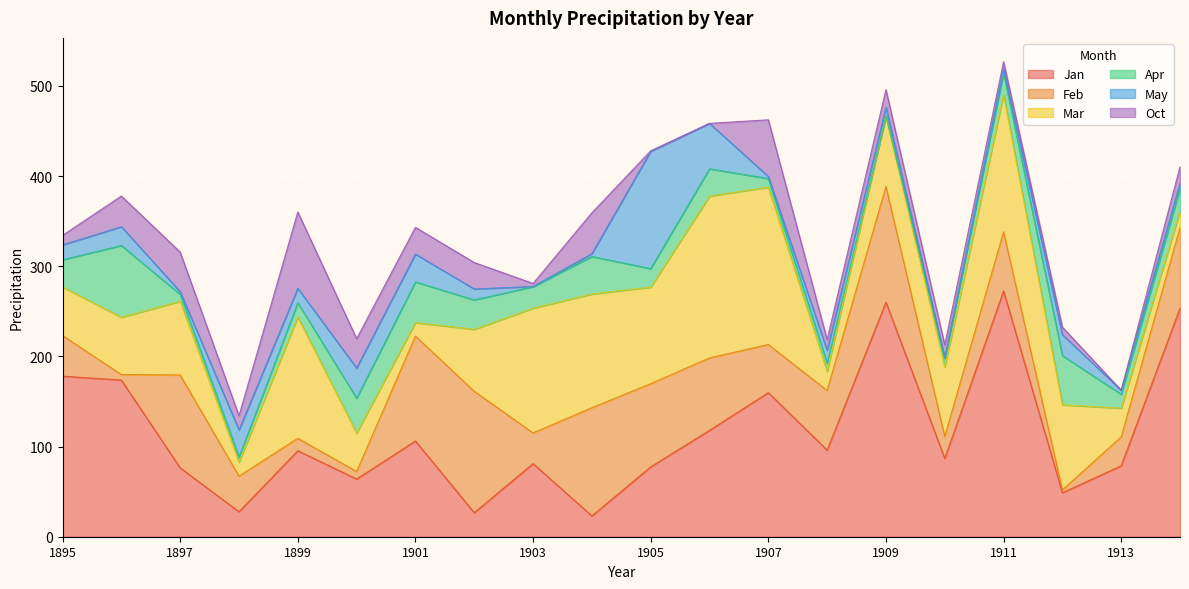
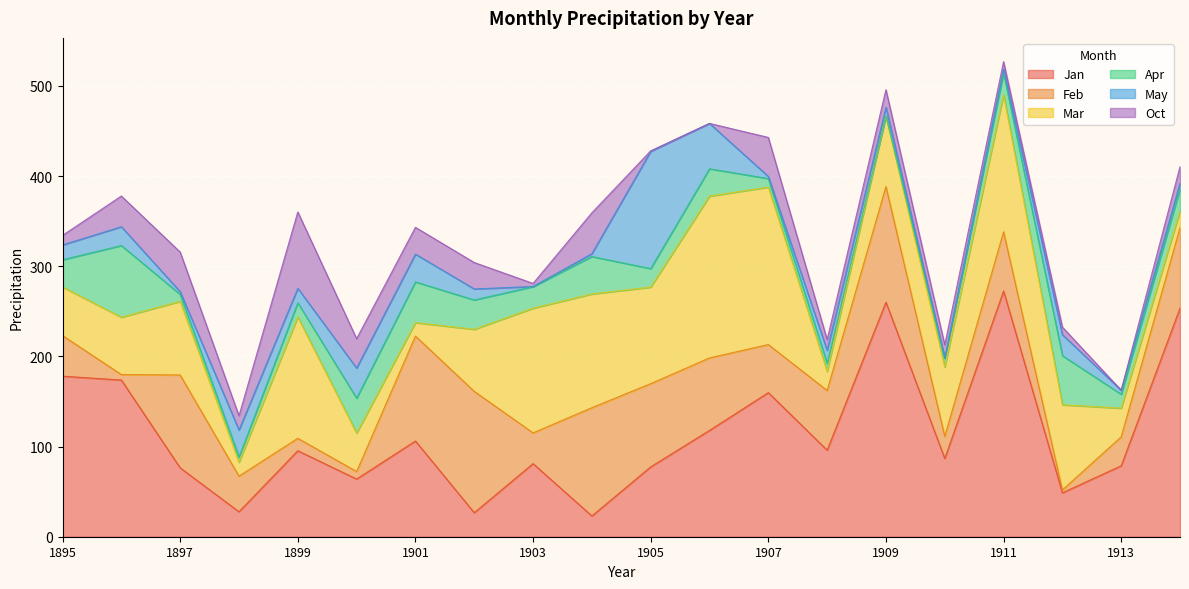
Oct, 1907: 60 -> 40
